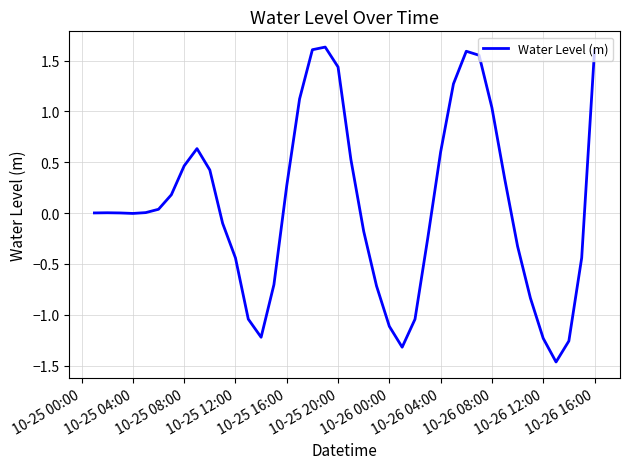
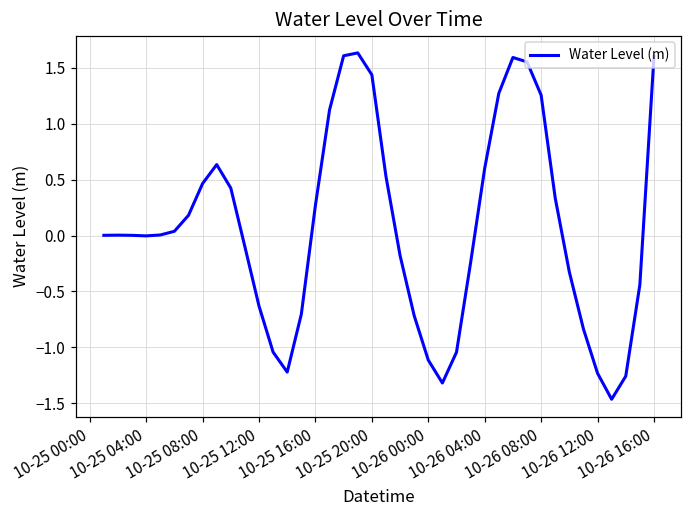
10-25 12:00: -0.44 -> -0.63
10-26 08:00: 1.04 -> 1.26
